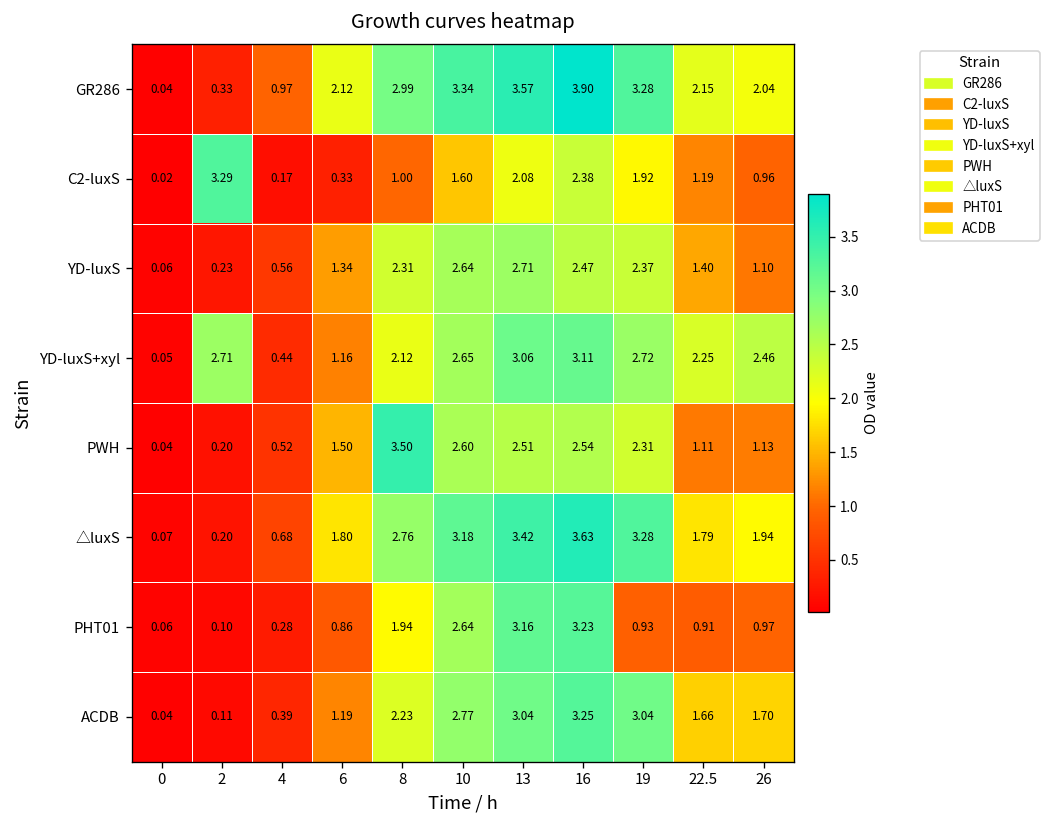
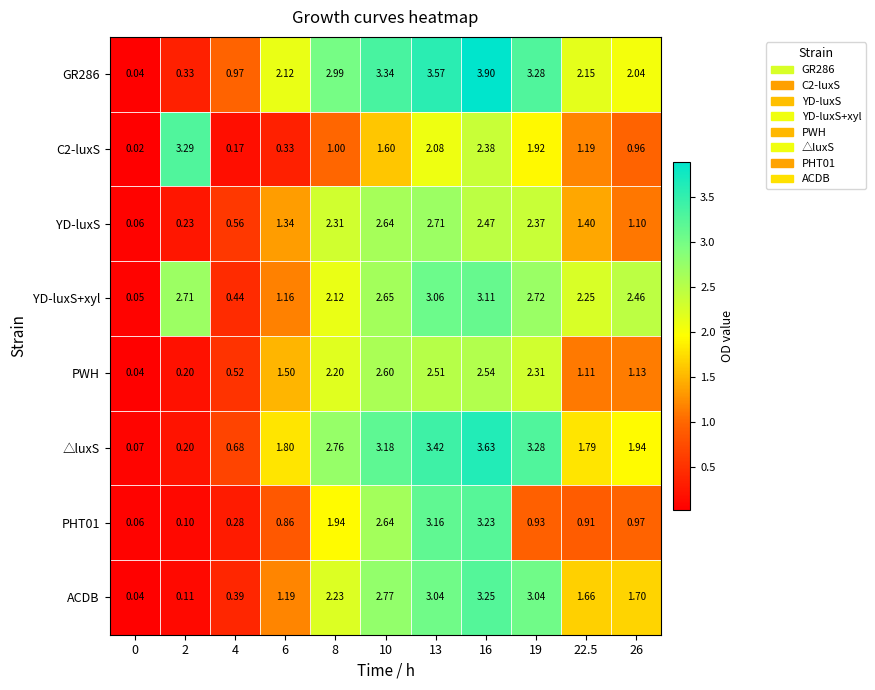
PWH, 8: 3.50 -> 2.20
